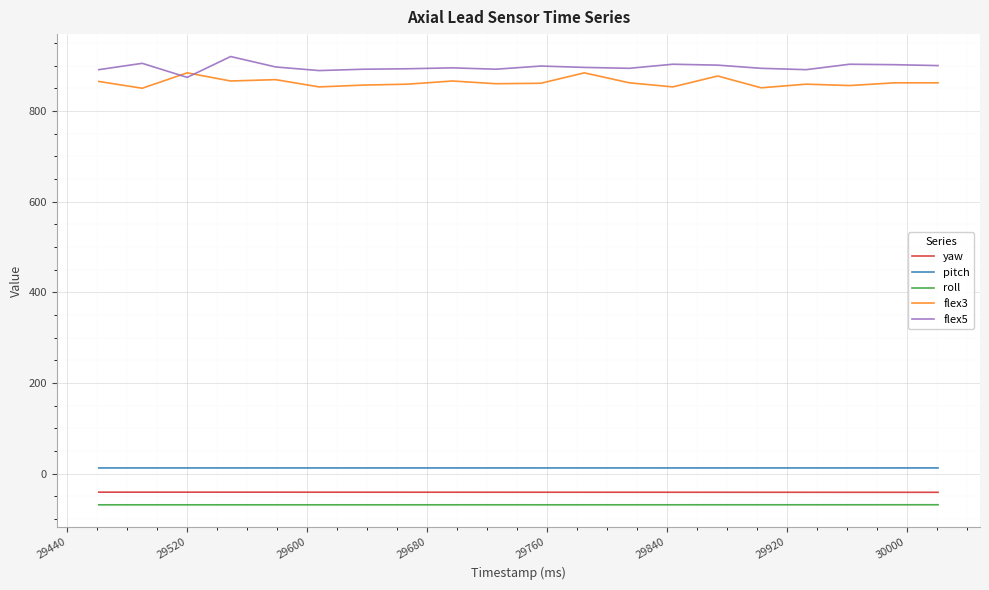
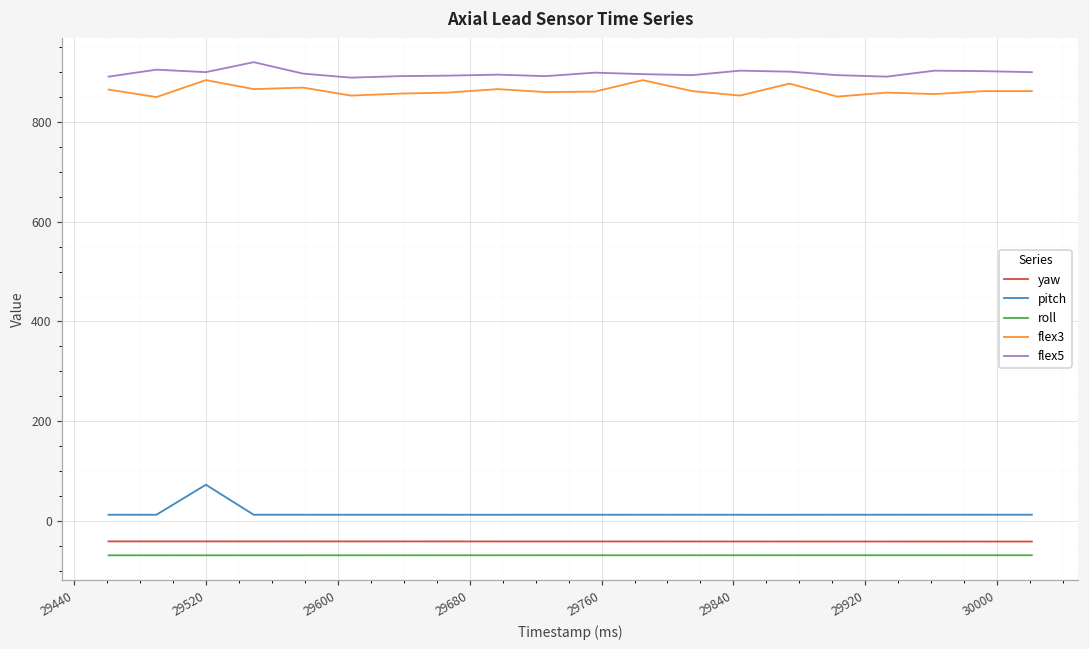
pitch, 29520: 10 -> 70
flex5, 29520: 870 -> 900
